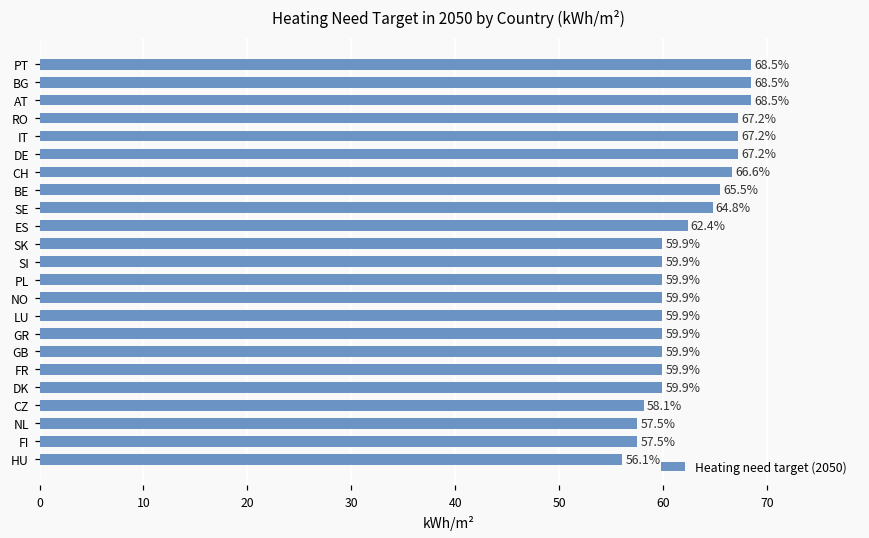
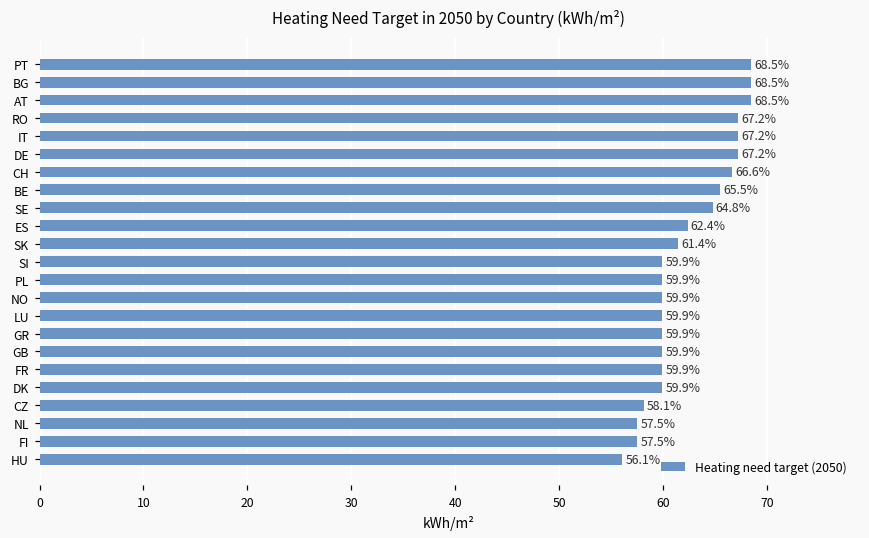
SK: 59.9% -> 61.4%
